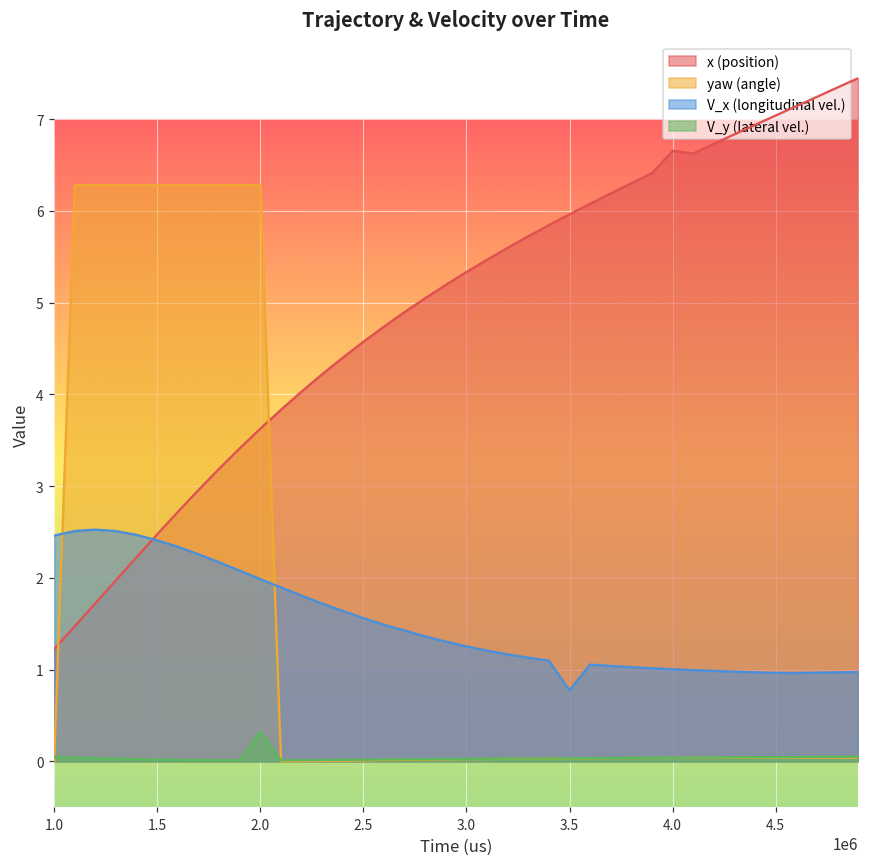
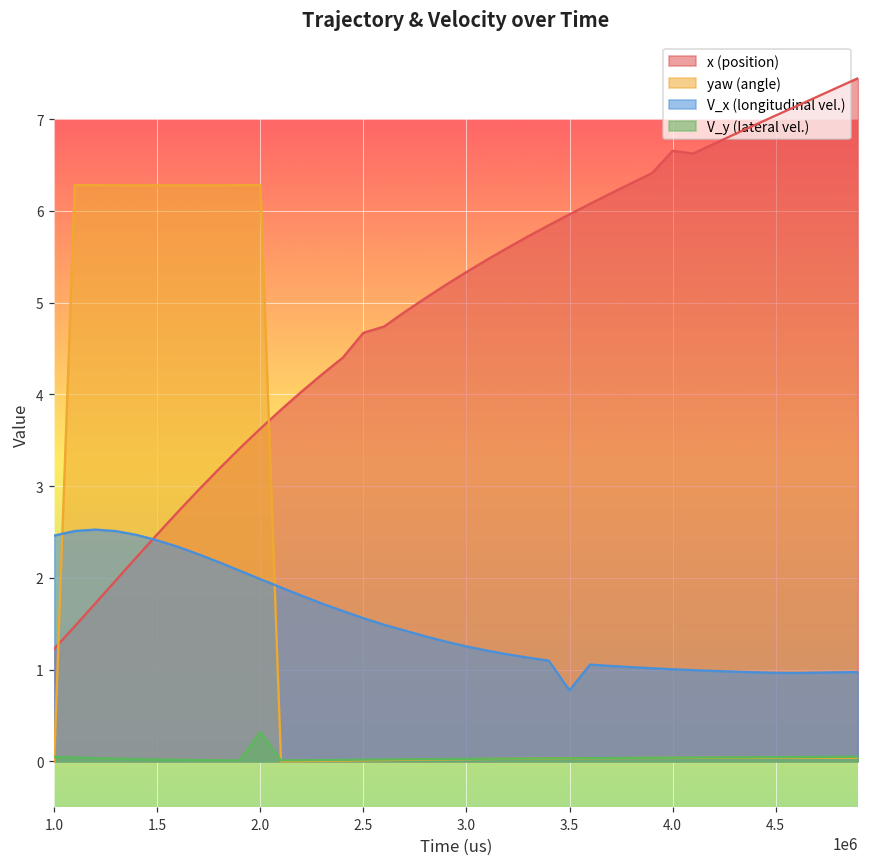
x (position), 2.5: 4.6 -> 4.7
